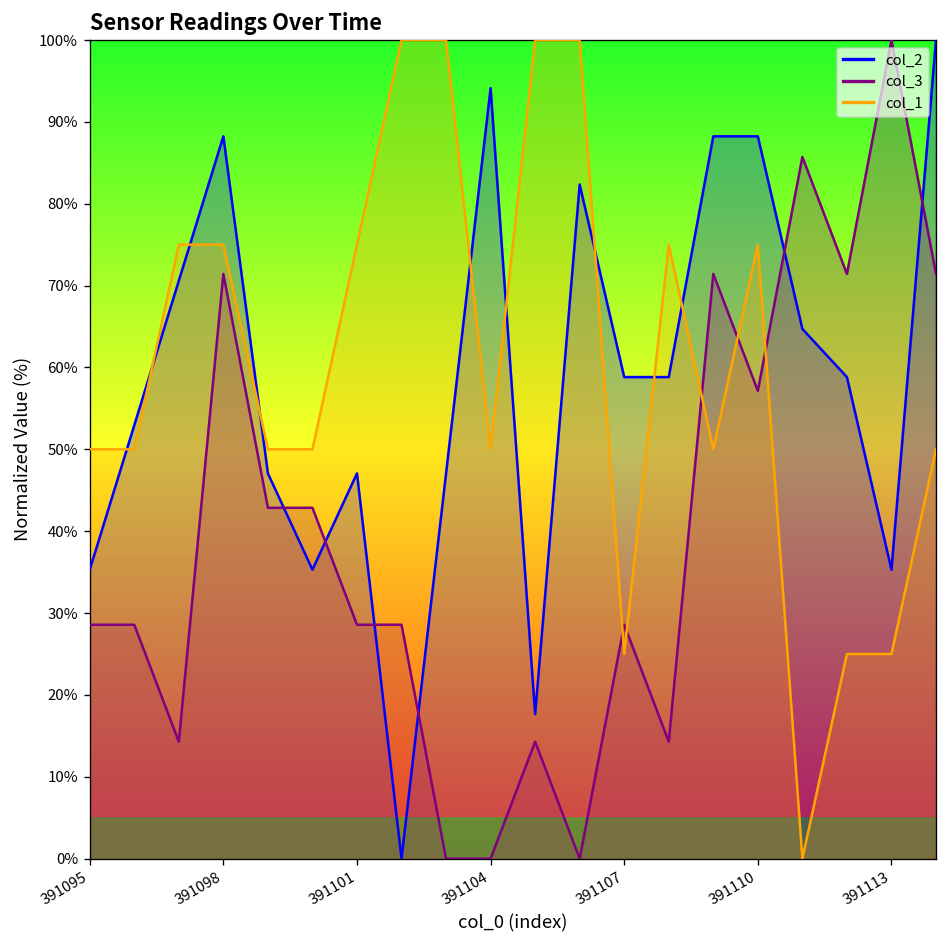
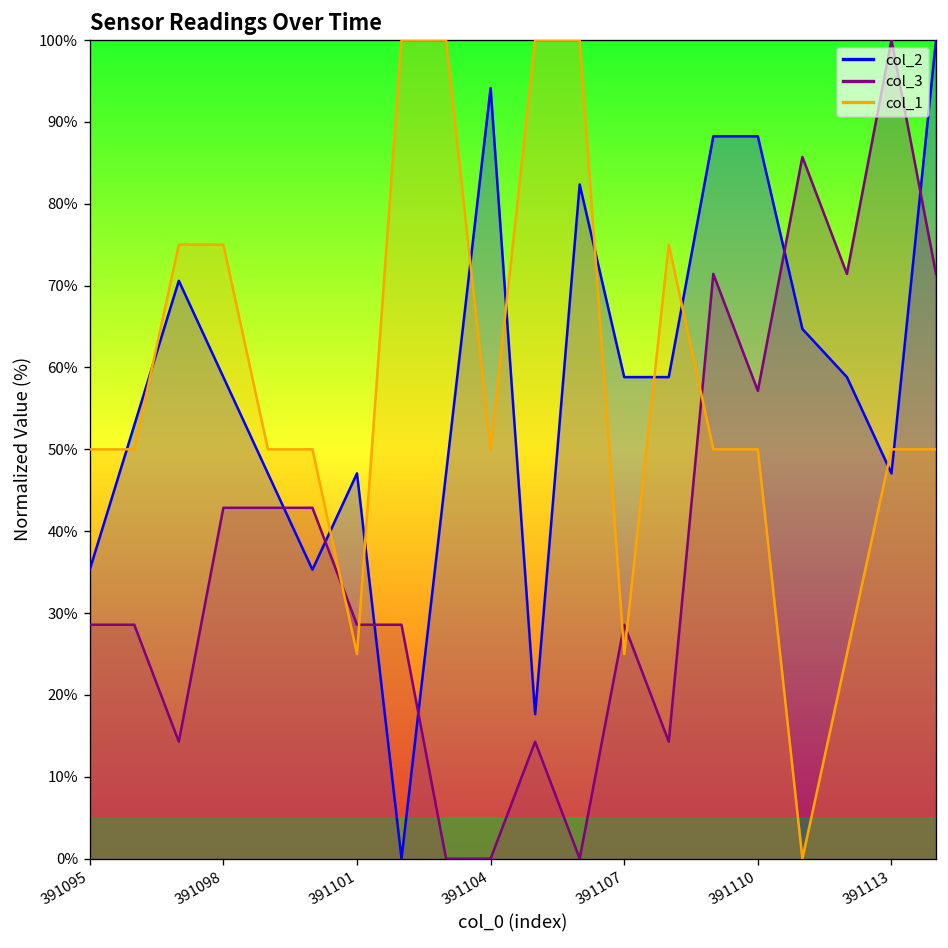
col_2, 391098: 88% -> 59%
col_3, 391098: 71% -> 43%
col_1, 391101: 75% -> 25%
col_1, 391110: 75% -> 50%
col_2, 391113: 35% -> 47%
col_1, 391113: 25% -> 50%
